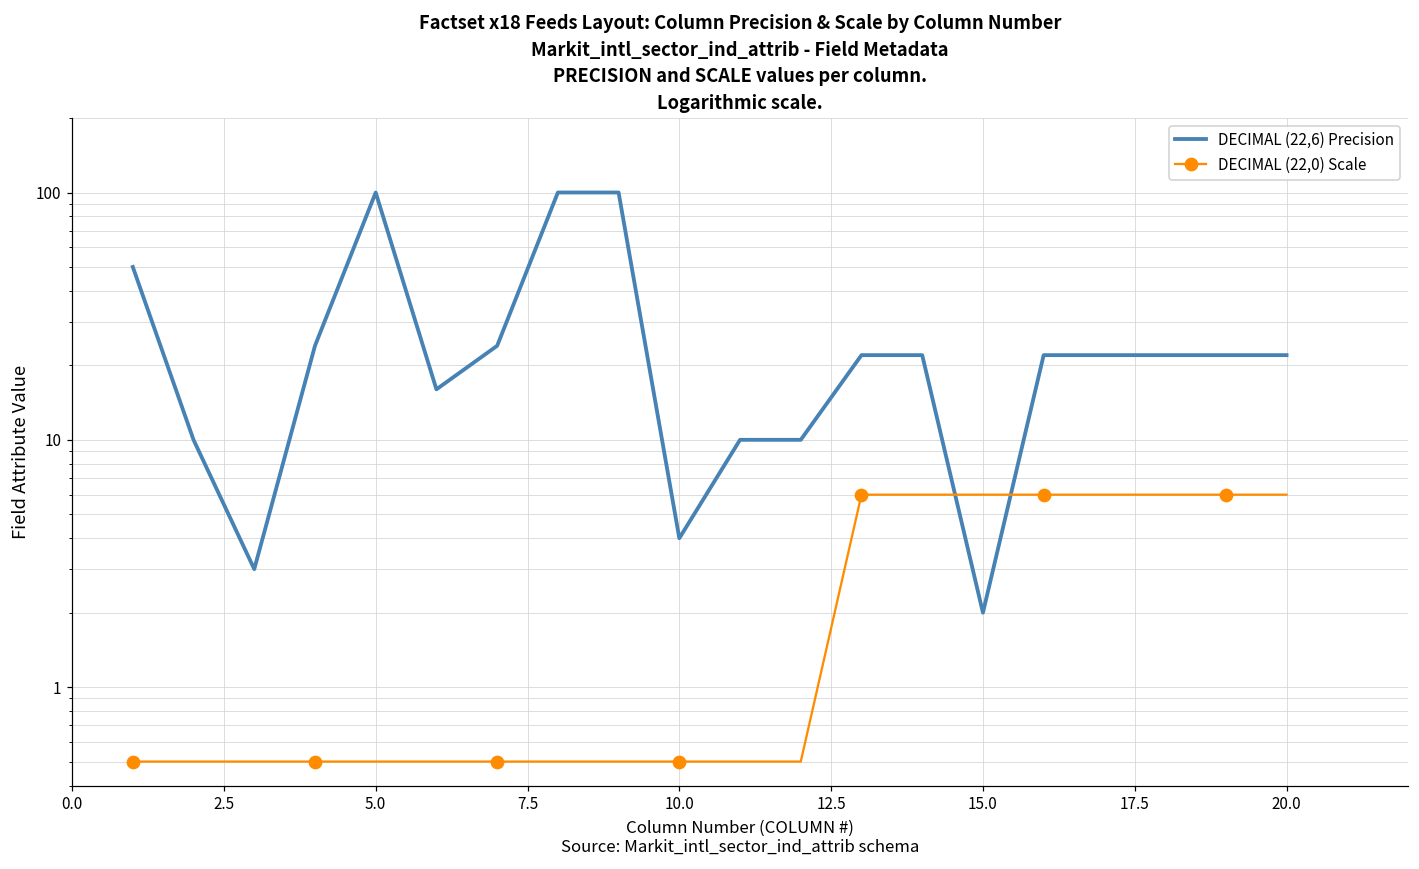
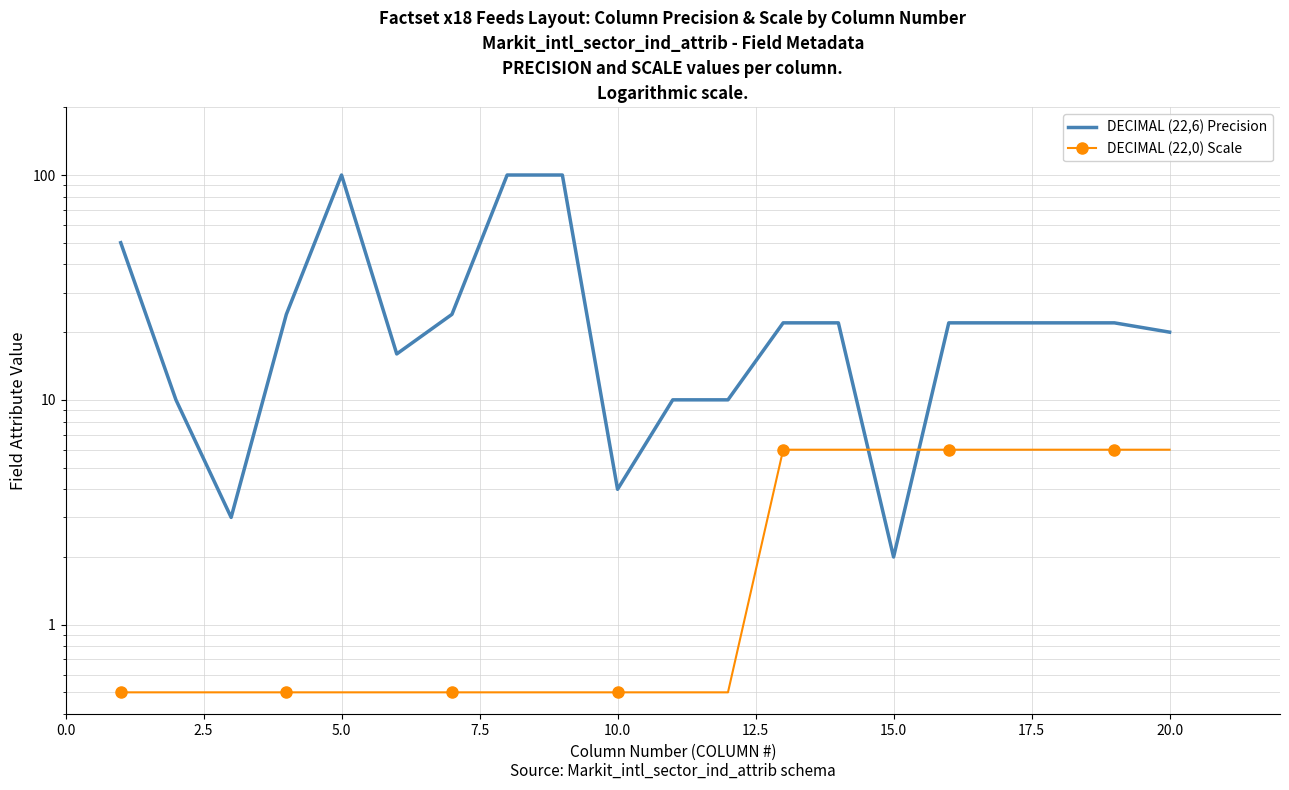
DECIMAL (22,6) Precision, 20.0: 22 -> 20
